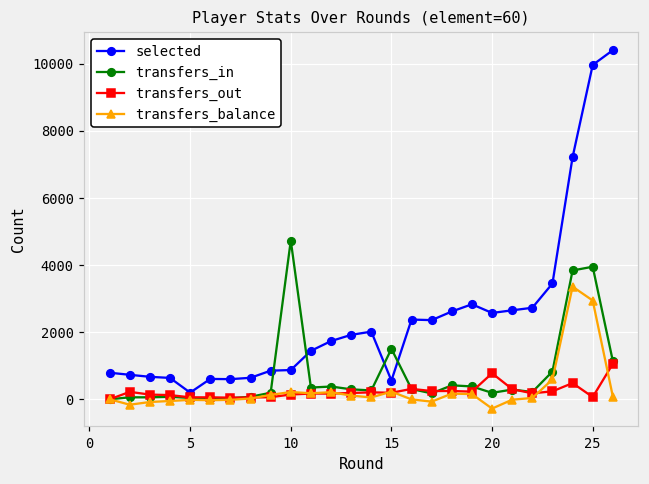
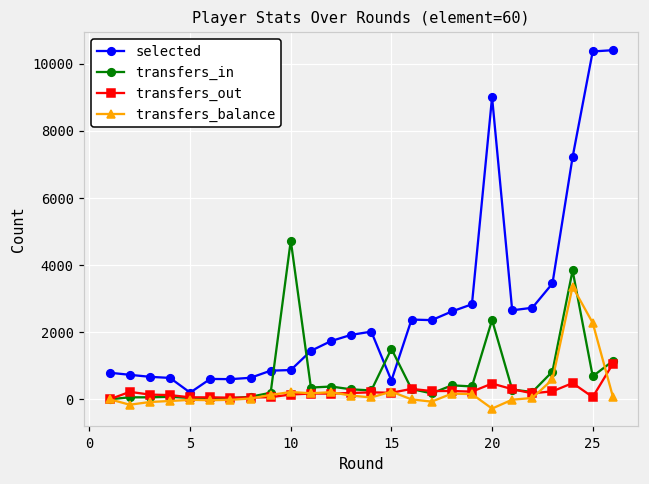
selected, 20: 2600 -> 9000
transfers_in, 20: 200 -> 2400
transfers_out, 20: 800 -> 500
selected, 25: 10000 -> 10400
transfers_in, 25: 4000 -> 700
transfers_balance, 25: 2900 -> 2300
